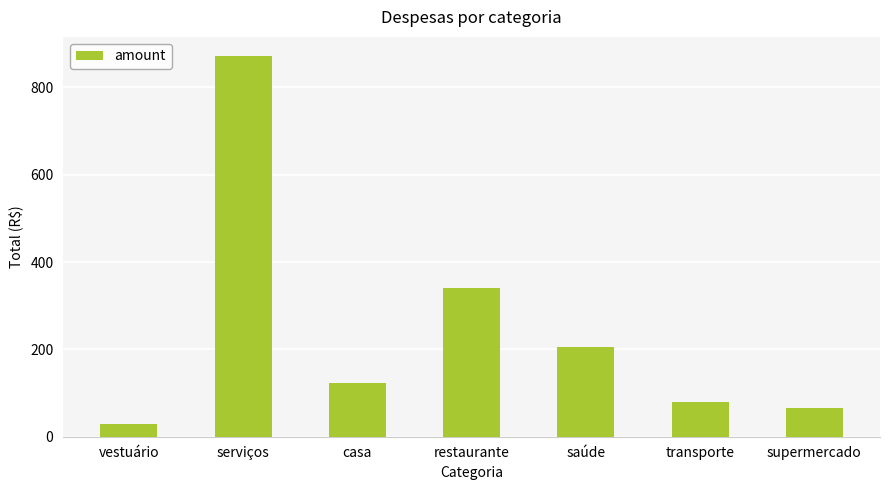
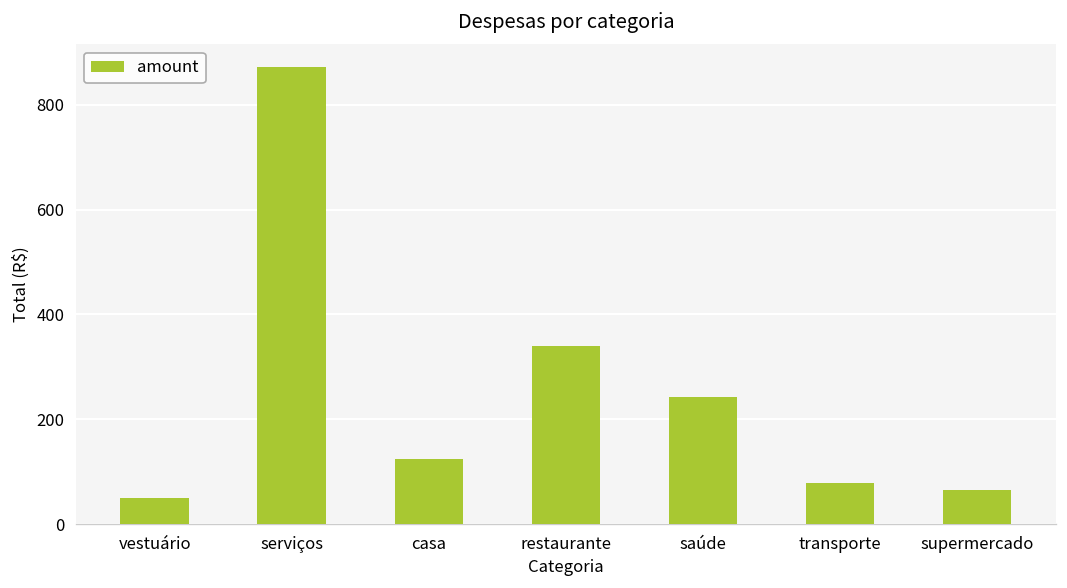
vestuário: 30 -> 50
saúde: 200 -> 240
